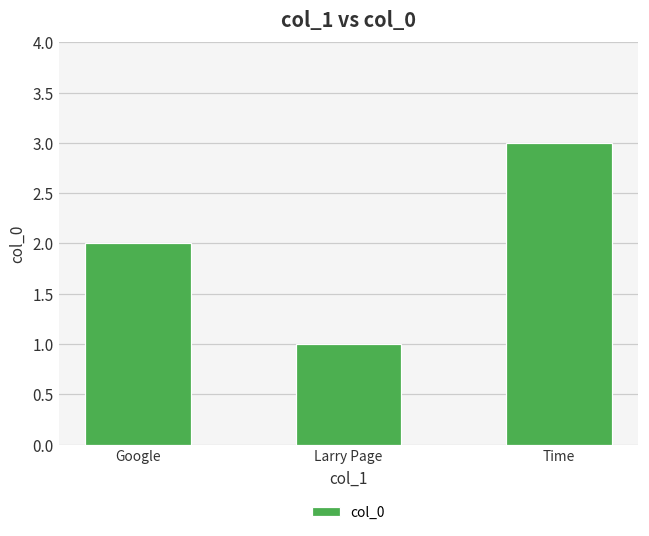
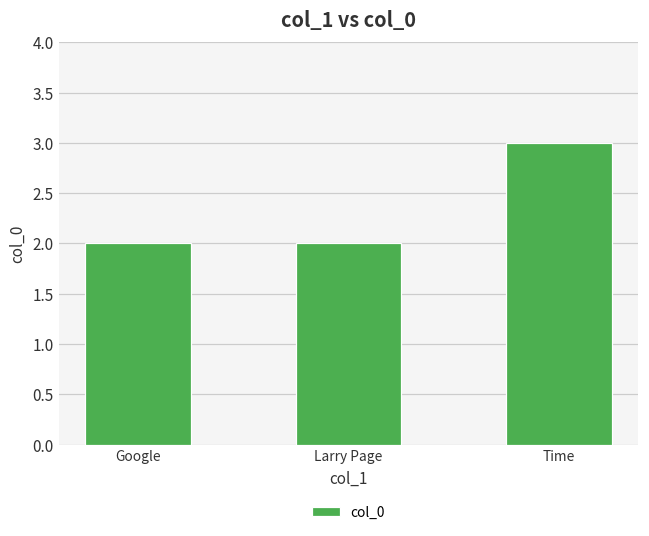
Larry Page: 1 -> 2
